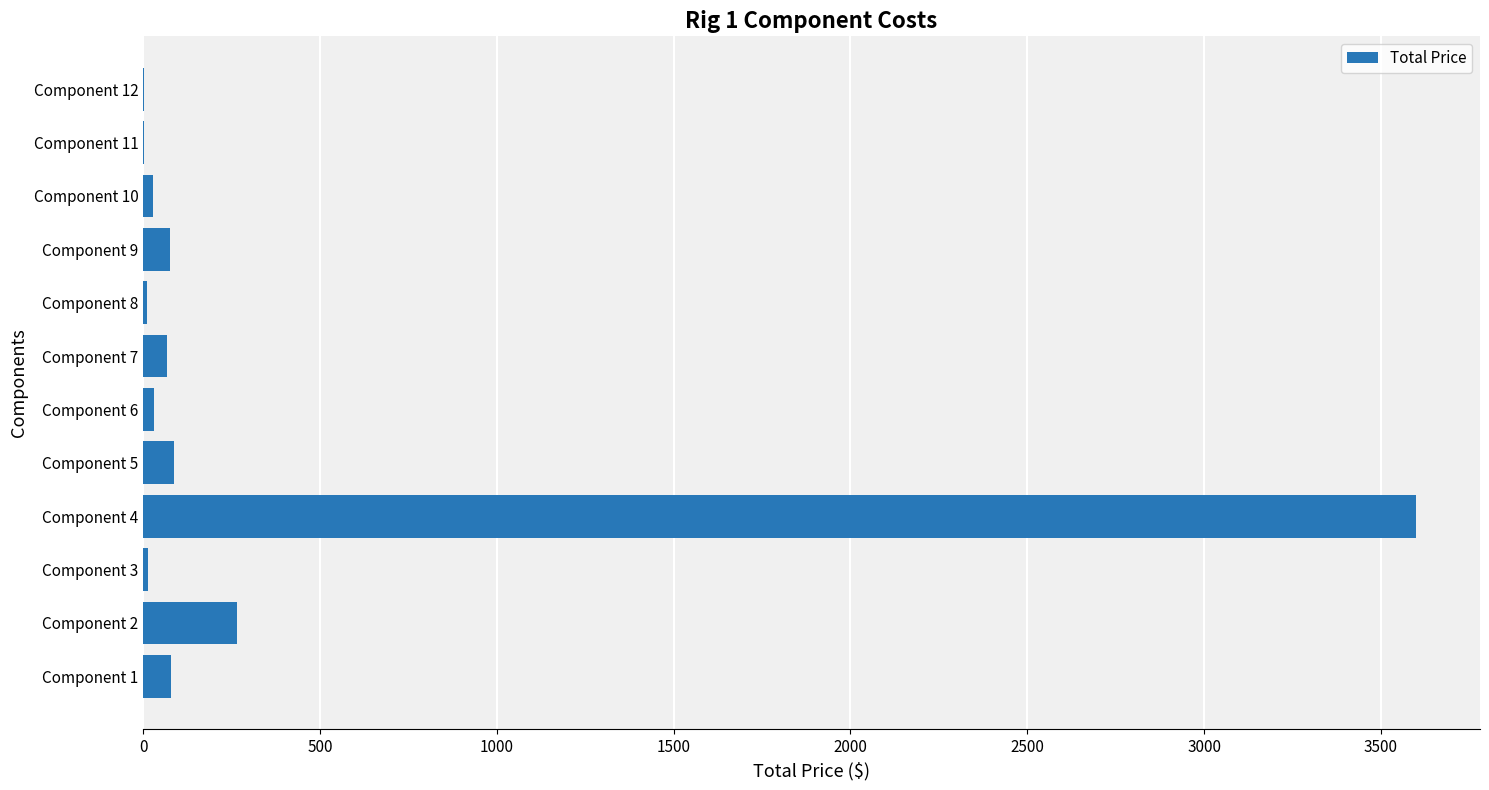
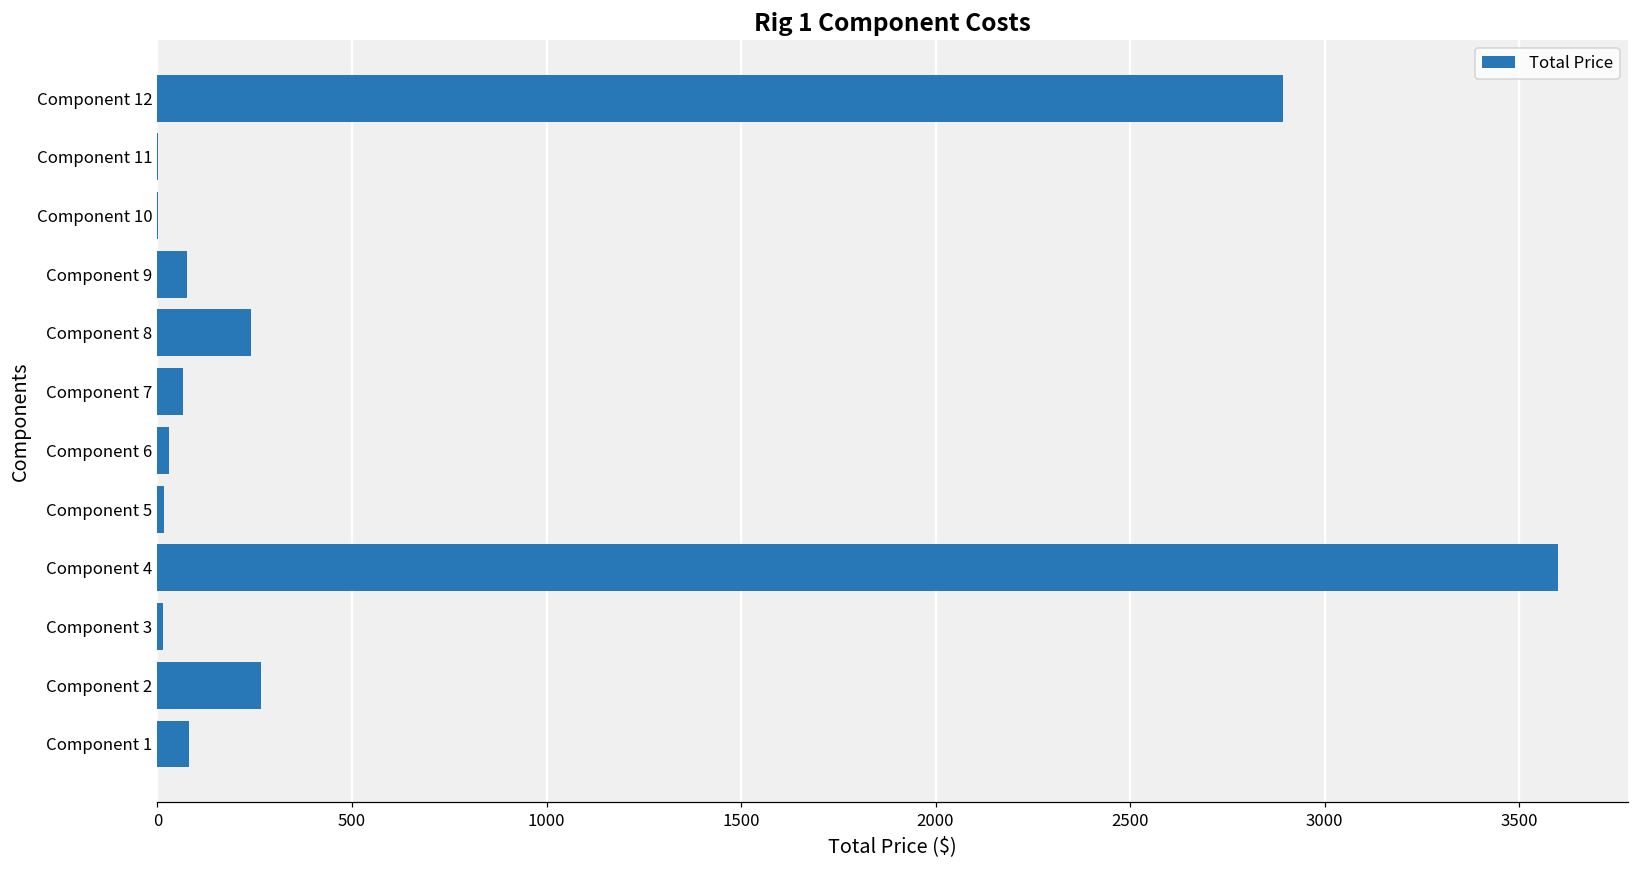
Component 12: 0 -> 2890
Component 10: 30 -> 0
Component 8: 10 -> 240
Component 5: 90 -> 20
